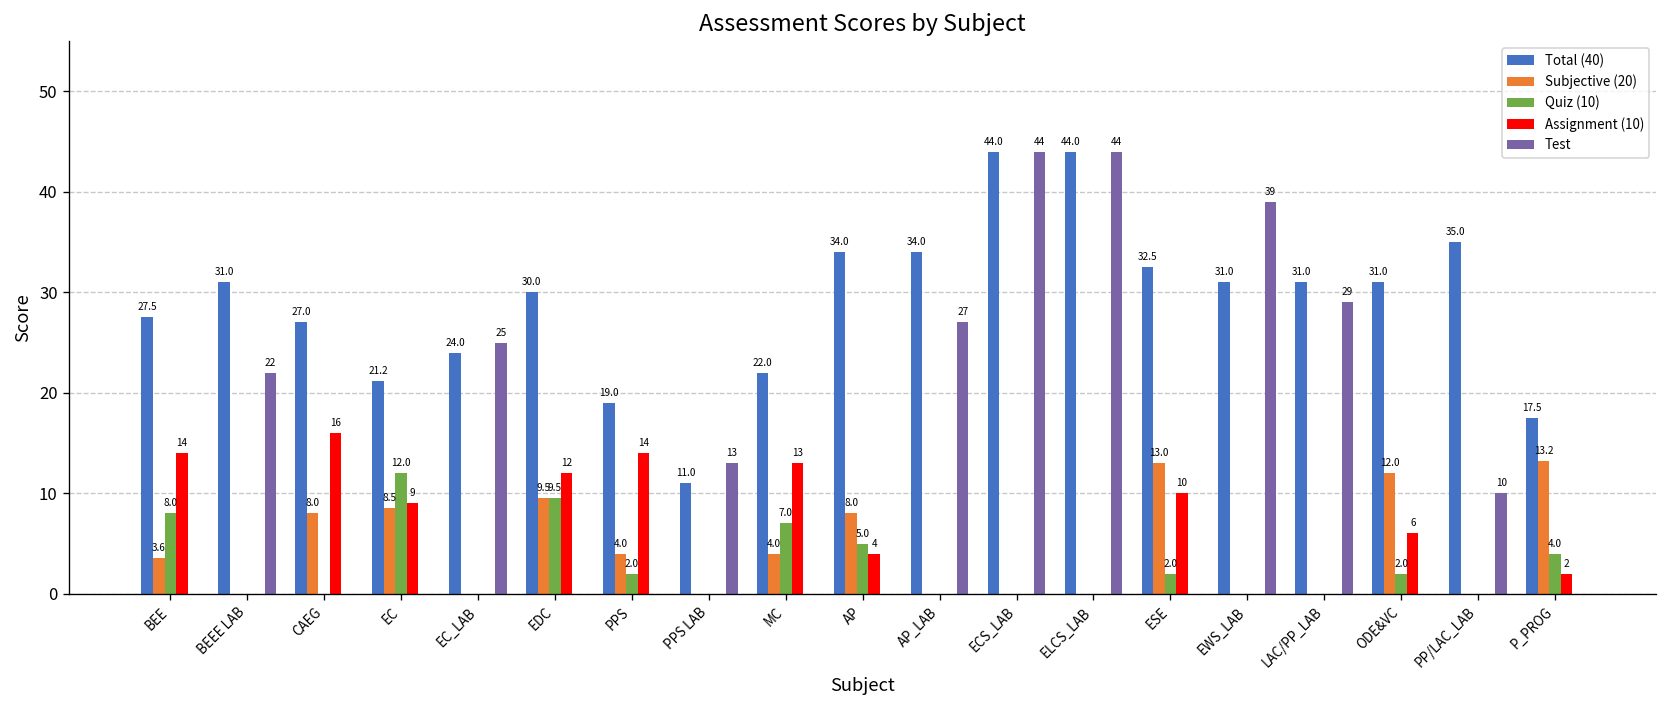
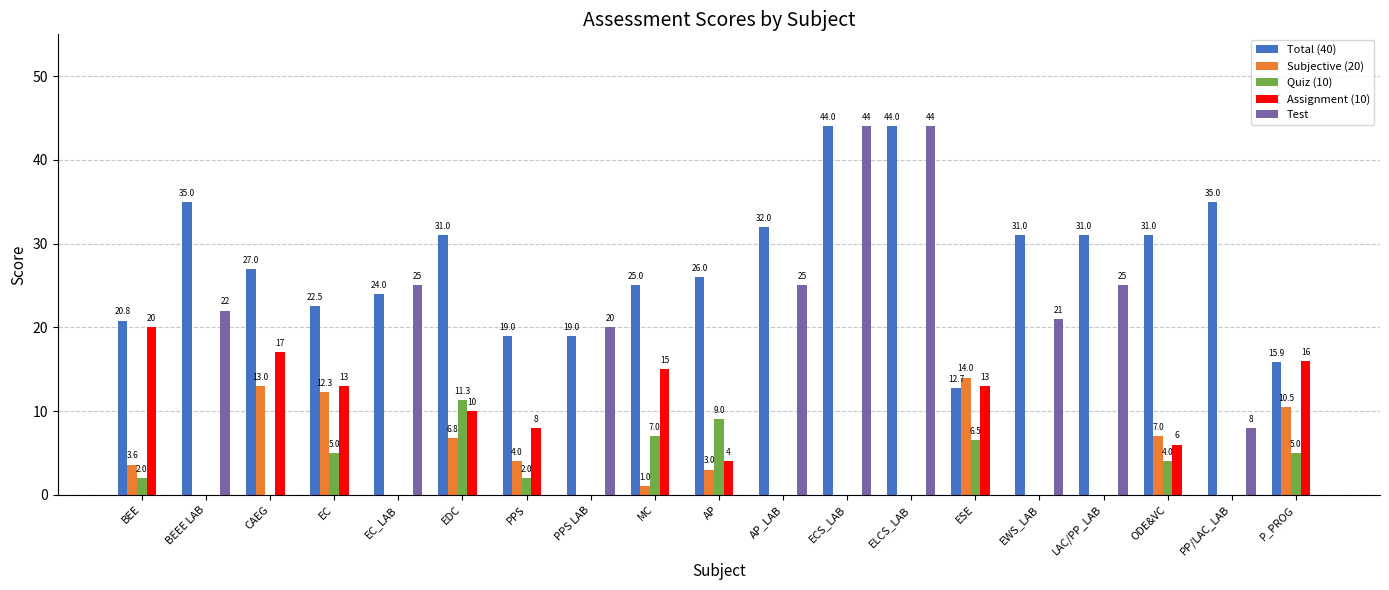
Total (40), BEE: 27.5 -> 20.8
Quiz (10), BEE: 8.0 -> 2.0
Assignment (10), BEE: 14 -> 20
Total (40), BEEE LAB: 31.0 -> 35.0
Subjective (20), CAEG: 8.0 -> 13.0
Assignment (10), CAEG: 16 -> 17
Total (40), EC: 21.2 -> 22.5
Subjective (20), EC: 8.5 -> 12.3
Quiz (10), EC: 12.0 -> 5.0
Assignment (10), EC: 9 -> 13
Total (40), EDC: 30.0 -> 31.0
Subjective (20), EDC: 9.5 -> 6.8
Quiz (10), EDC: 9.5 -> 11.3
Assignment (10), EDC: 12 -> 10
Assignment (10), PPS: 14 -> 8
Total (40), PPS LAB: 11.0 -> 19.0
Test, PPS LAB: 13 -> 20
Total (40), MC: 22.0 -> 25.0
Subjective (20), MC: 4.0 -> 1.0
Assignment (10), MC: 13 -> 15
Total (40), AP: 34.0 -> 26.0
Subjective (20), AP: 8.0 -> 3.0
Quiz (10), AP: 5.0 -> 9.0
Total (40), AP_LAB: 34.0 -> 32.0
Test, AP_LAB: 27 -> 25
Total (40), ESE: 32.5 -> 12.7
Subjective (20), ESE: 13.0 -> 14.0
Quiz (10), ESE: 2.0 -> 6.5
Assignment (10), ESE: 10 -> 13
Test, EWS_LAB: 39 -> 21
Test, LAC/PP_LAB: 29 -> 25
Subjective (20), ODE&VC: 12.0 -> 7.0
Quiz (10), ODE&VC: 2.0 -> 4.0
Test, PP/LAC_LAB: 10 -> 8
Total (40), P_PROG: 17.5 -> 15.9
Subjective (20), P_PROG: 13.2 -> 10.5
Quiz (10), P_PROG: 4.0 -> 5.0
Assignment (10), P_PROG: 2 -> 16
